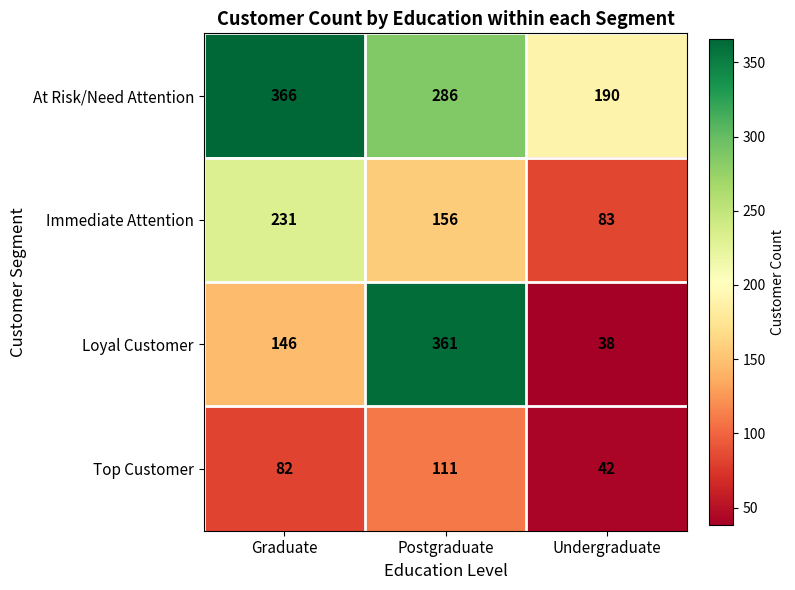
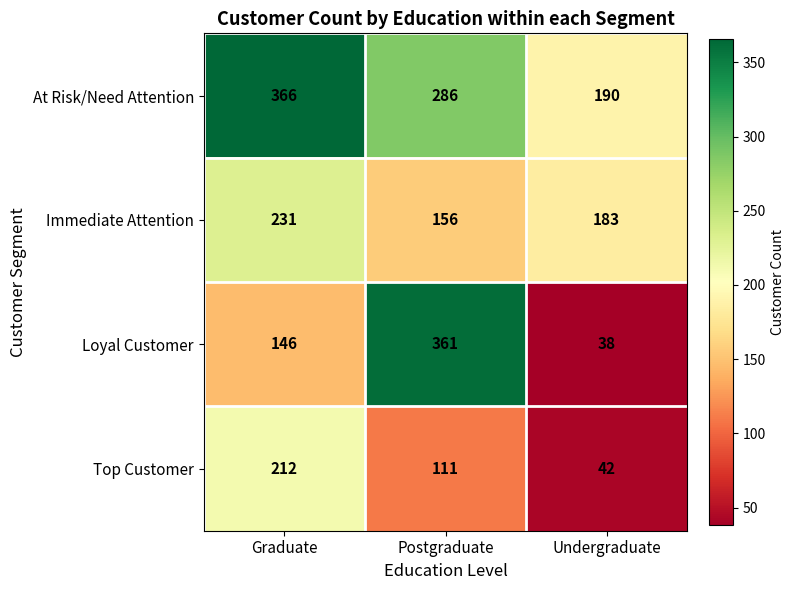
Immediate Attention, Undergraduate: 83 -> 183
Top Customer, Graduate: 82 -> 212
